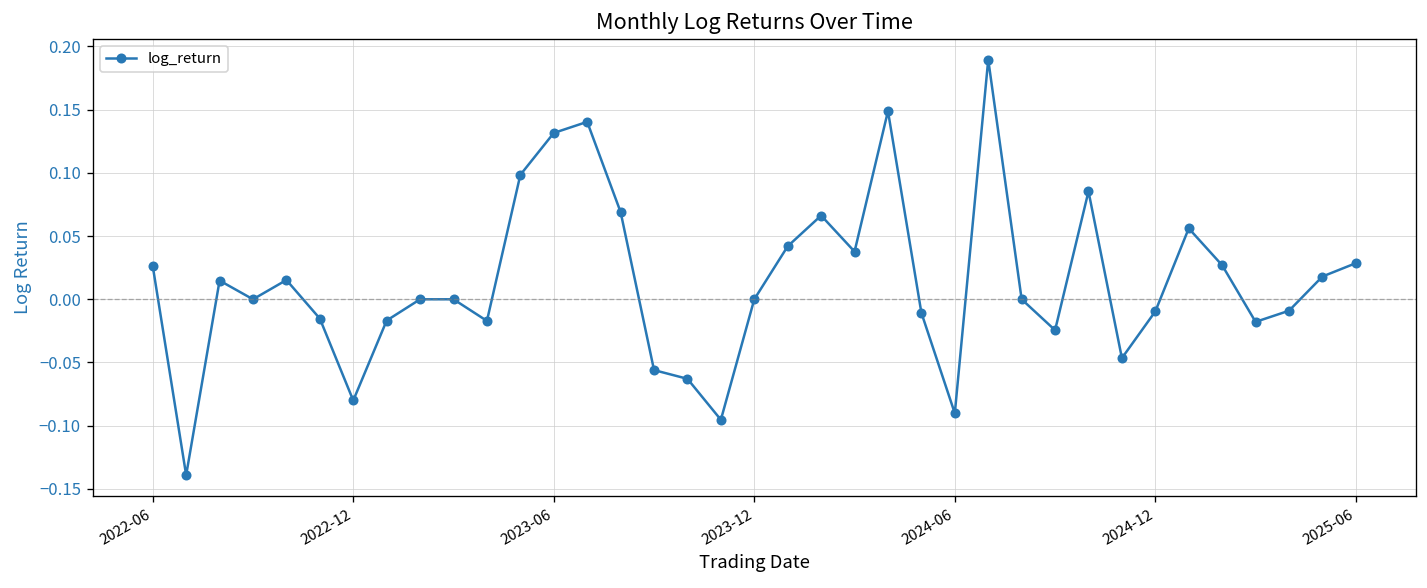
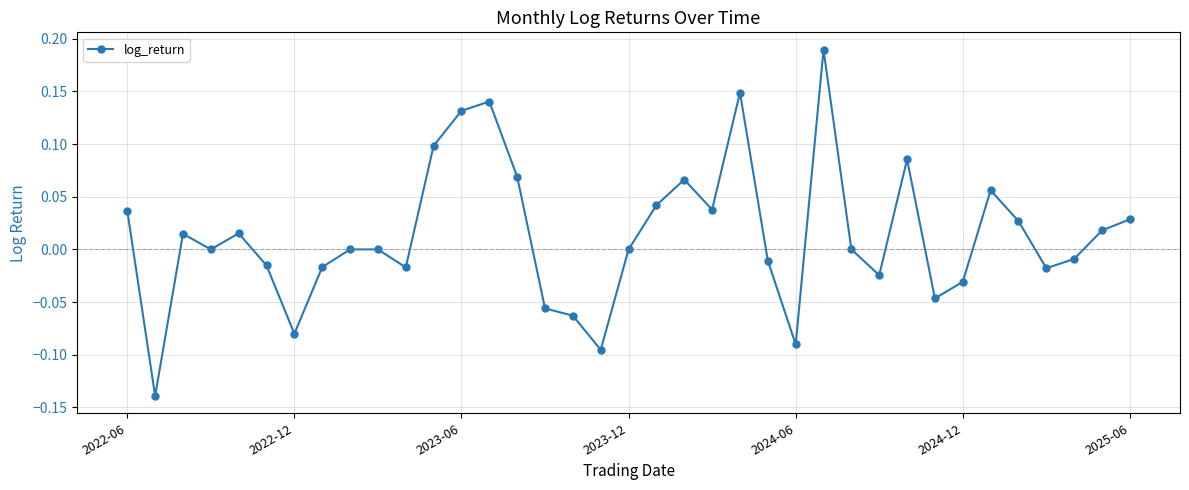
2022-06: 0.026 -> 0.037
2024-12: -0.010 -> -0.031
